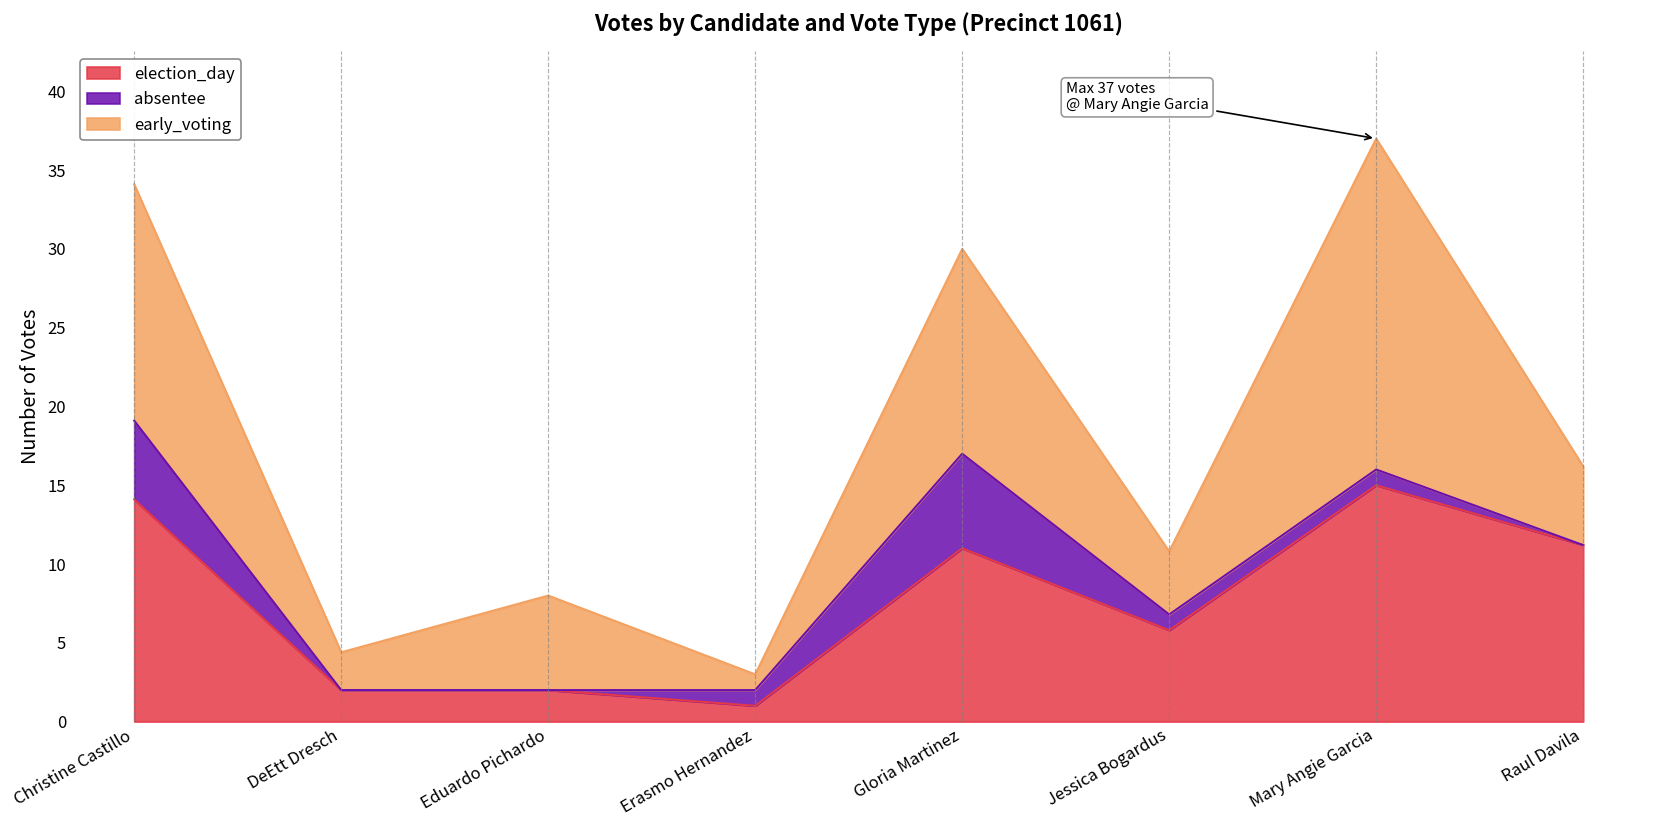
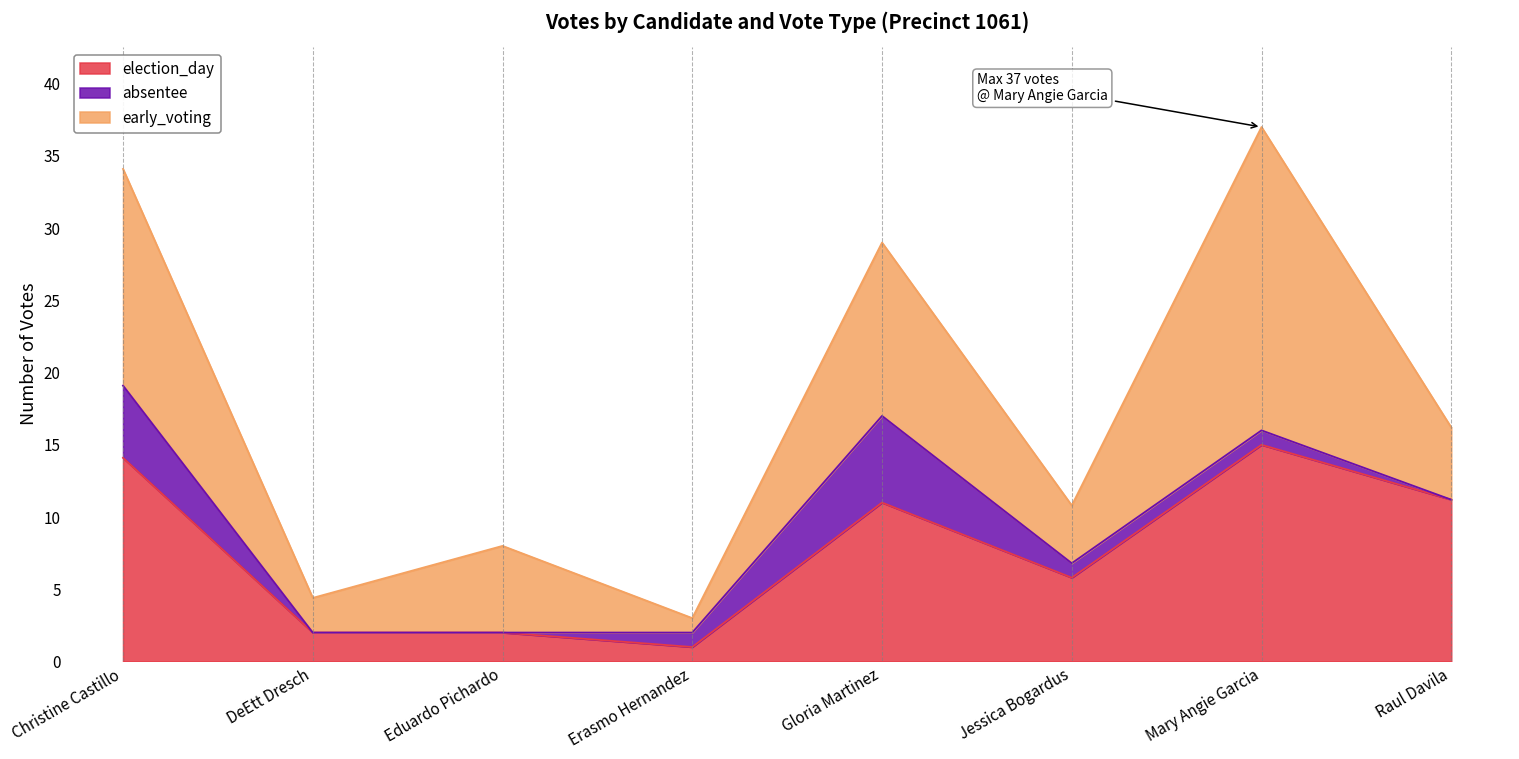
early_voting, Gloria Martinez: 13 -> 12
